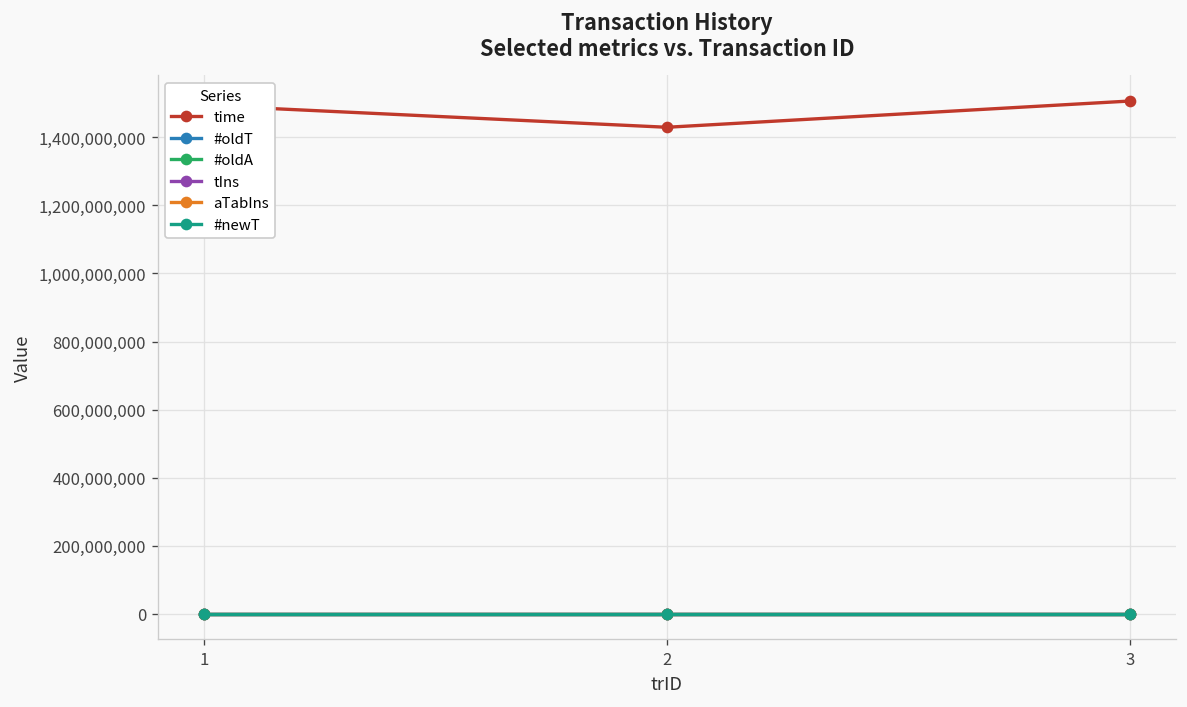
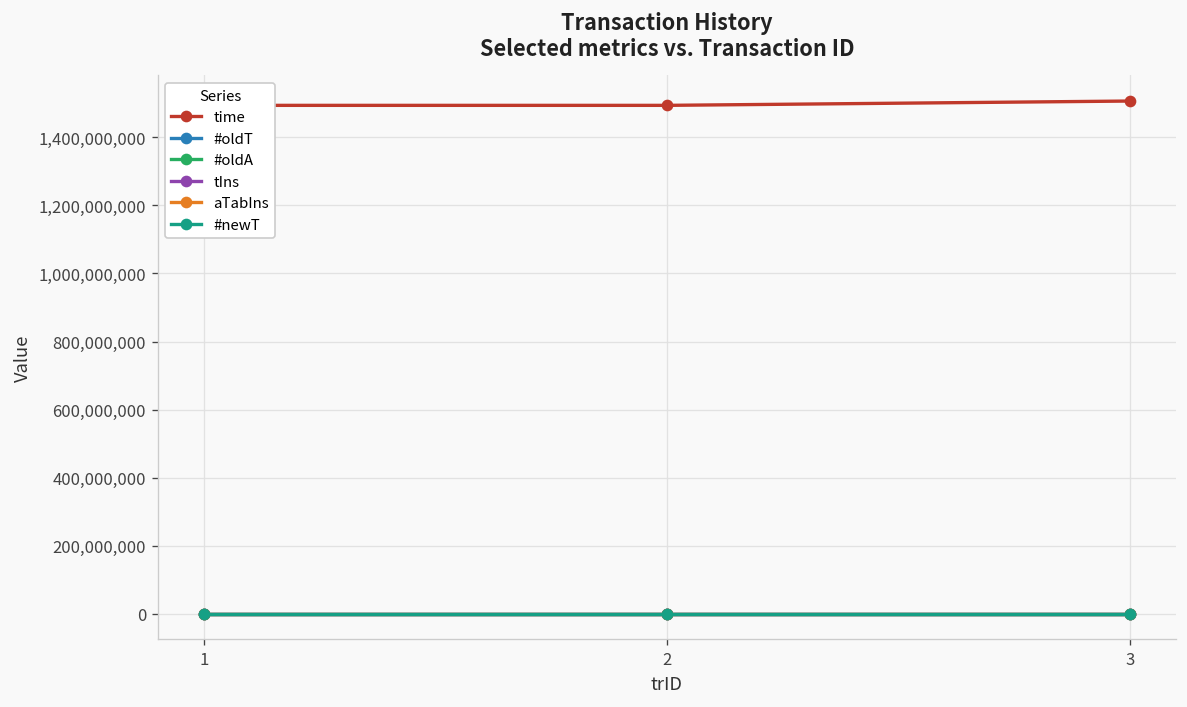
time, 2: 1,430,000,000 -> 1,490,000,000
